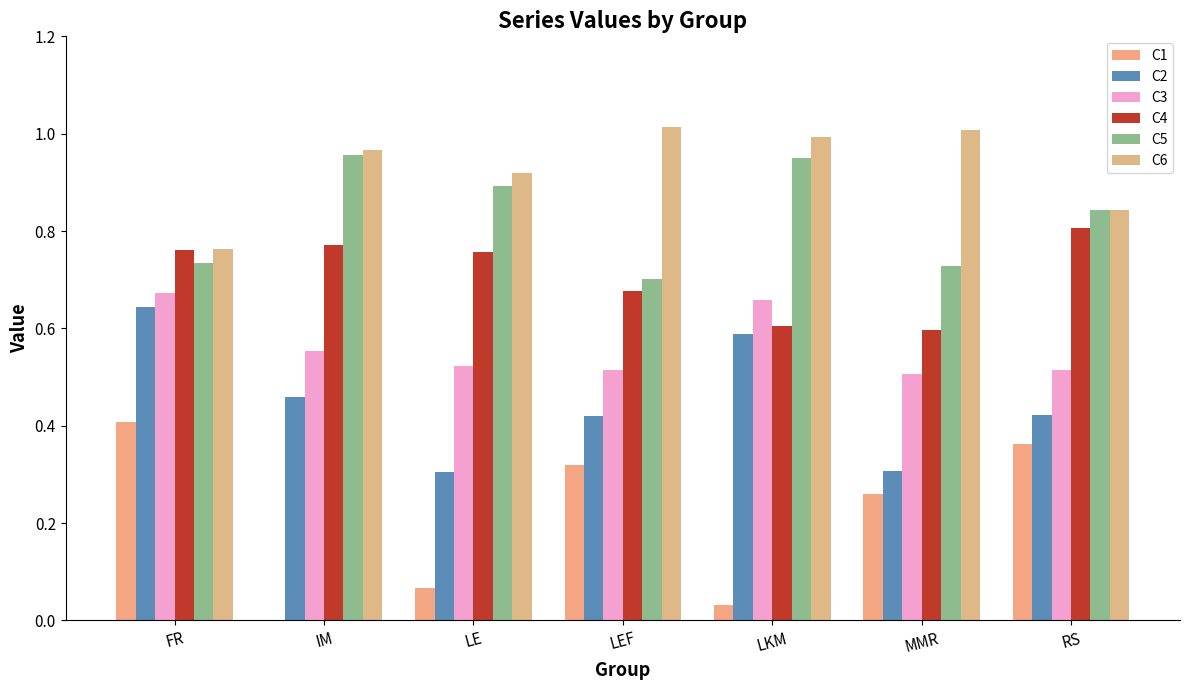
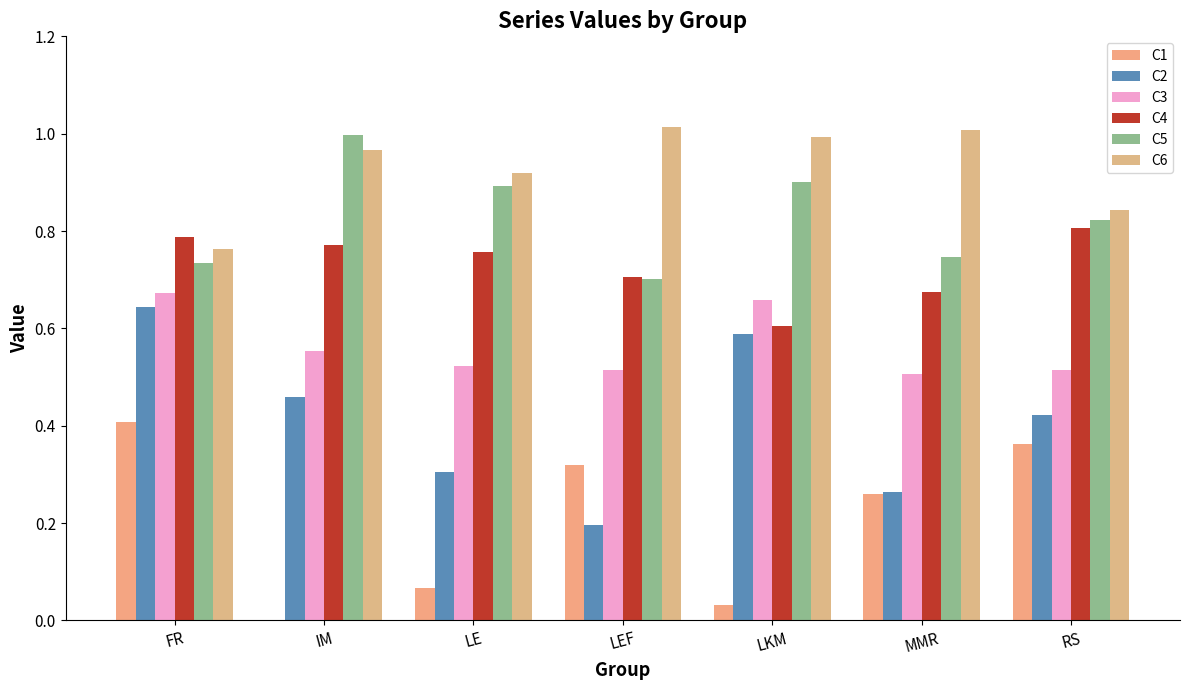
C4, FR: 0.76 -> 0.79
C5, IM: 0.96 -> 1.00
C2, LEF: 0.42 -> 0.20
C4, LEF: 0.68 -> 0.71
C5, LKM: 0.95 -> 0.90
C2, MMR: 0.31 -> 0.26
C4, MMR: 0.60 -> 0.68
C5, MMR: 0.73 -> 0.75
C5, RS: 0.84 -> 0.82
